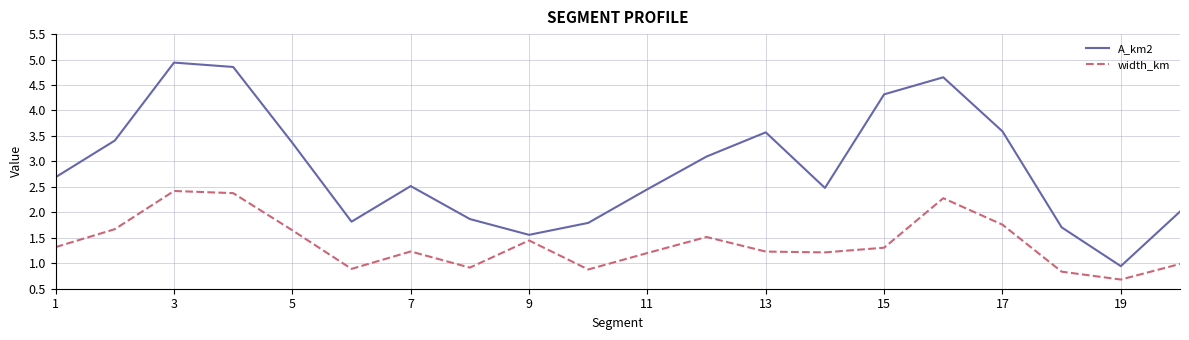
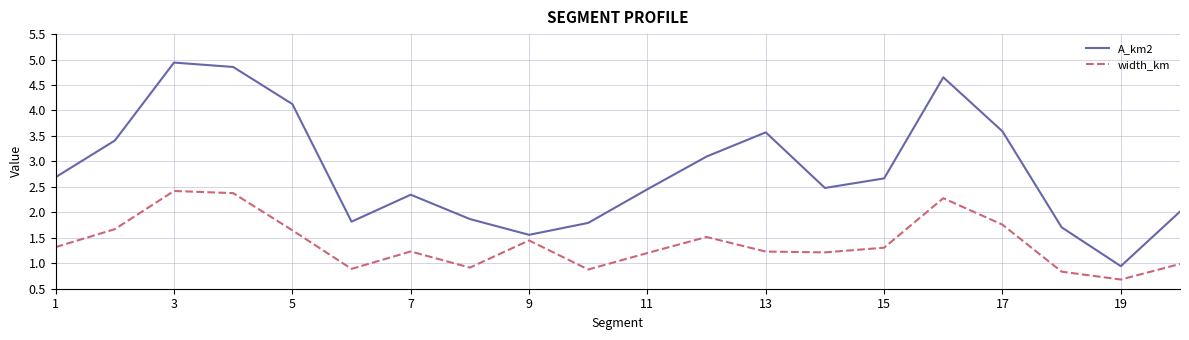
A_km2, 5: 3.4 -> 4.1
A_km2, 7: 2.5 -> 2.3
A_km2, 15: 4.3 -> 2.7
